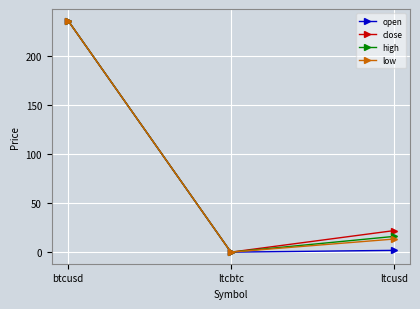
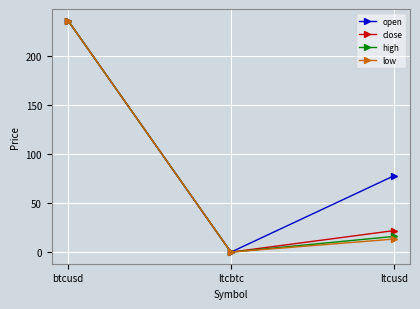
open, ltcusd: 0 -> 80
